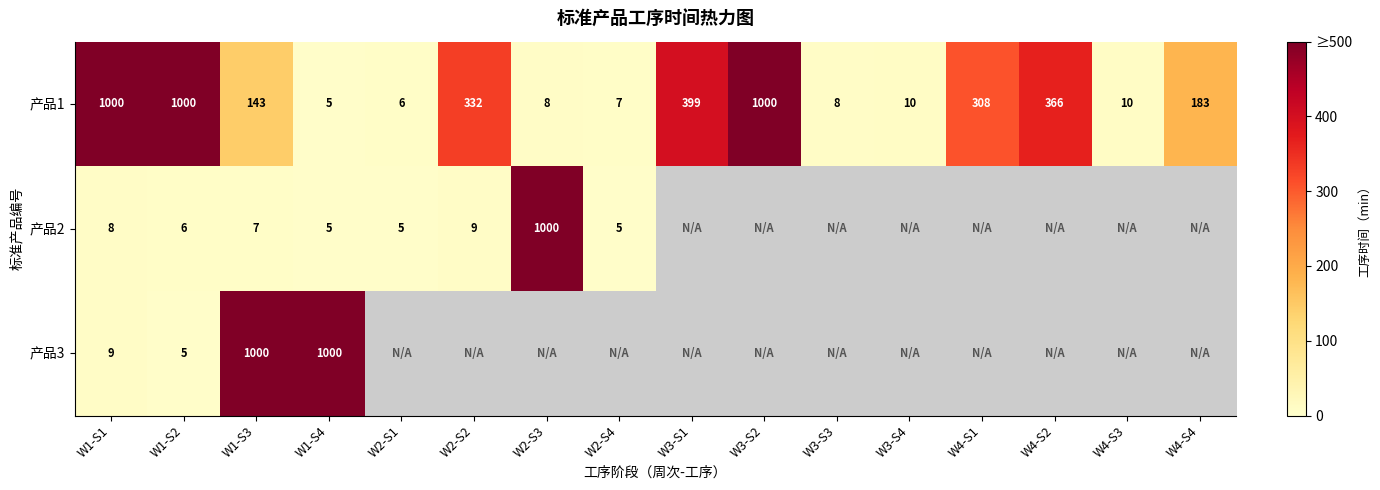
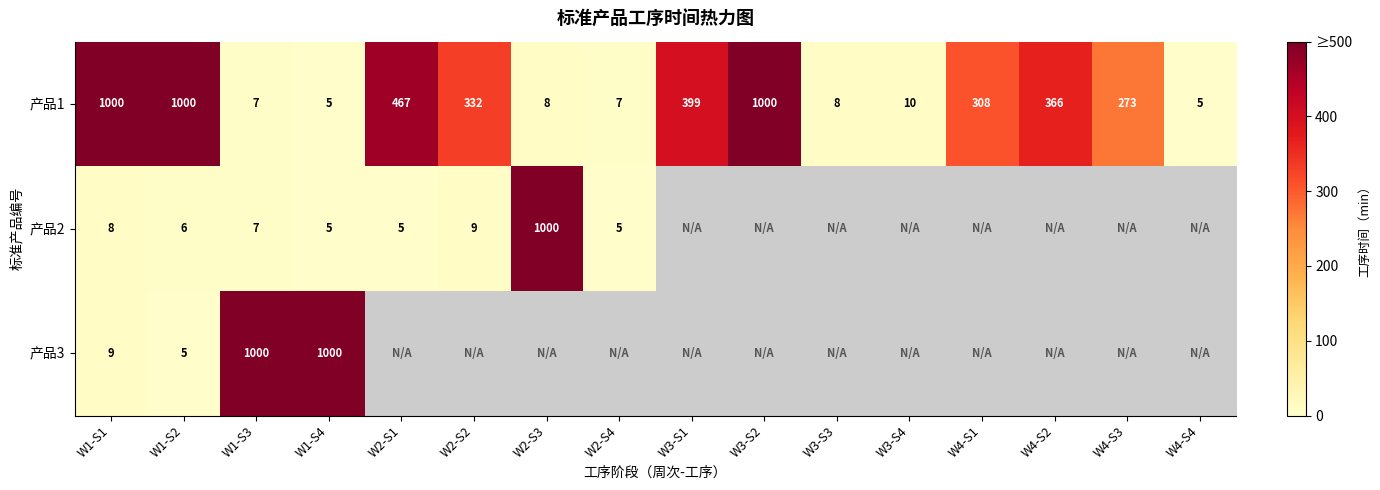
产品1, W1-S3: 143 -> 7
产品1, W2-S1: 6 -> 467
产品1, W4-S3: 10 -> 273
产品1, W4-S4: 183 -> 5
